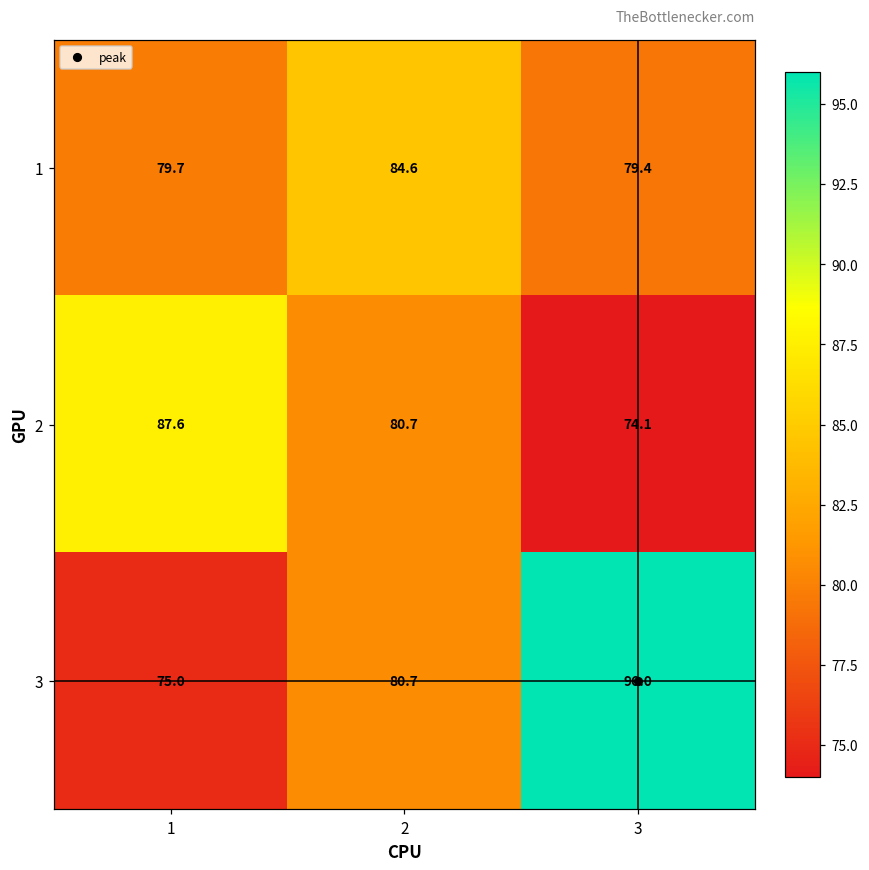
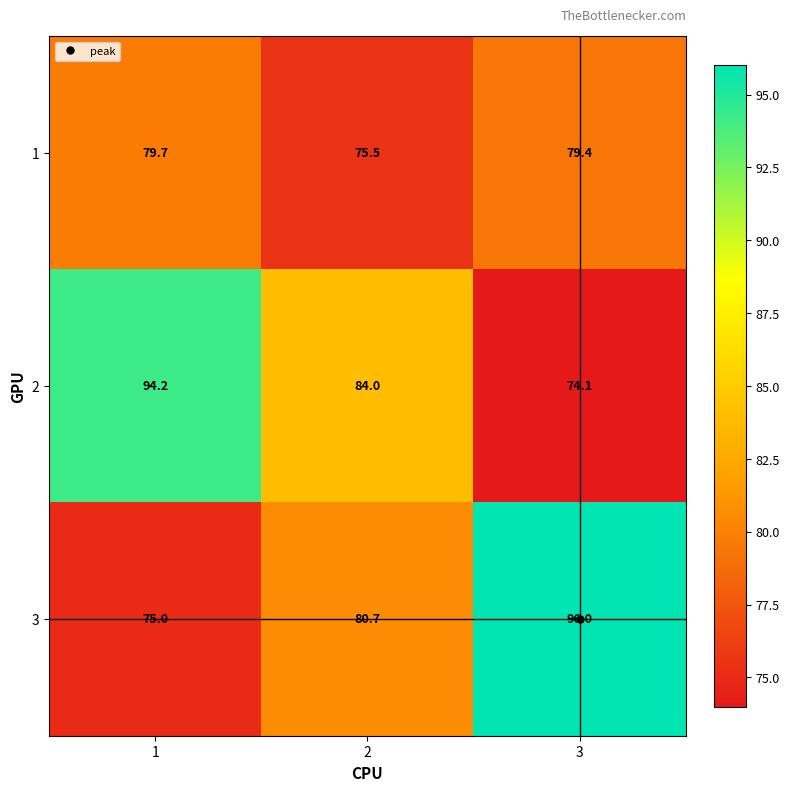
1, 2: 84.6 -> 75.5
2, 1: 87.6 -> 94.2
2, 2: 80.7 -> 84.0
